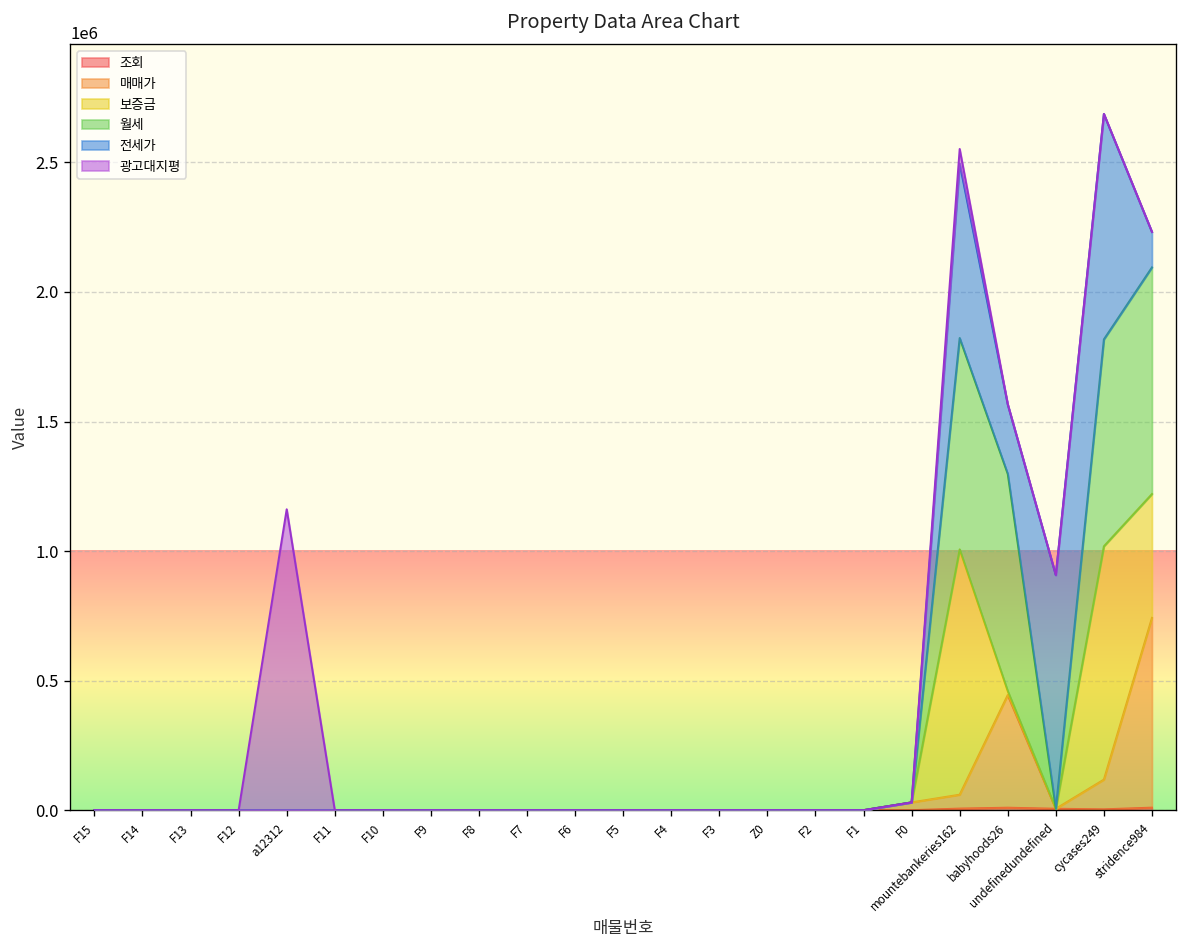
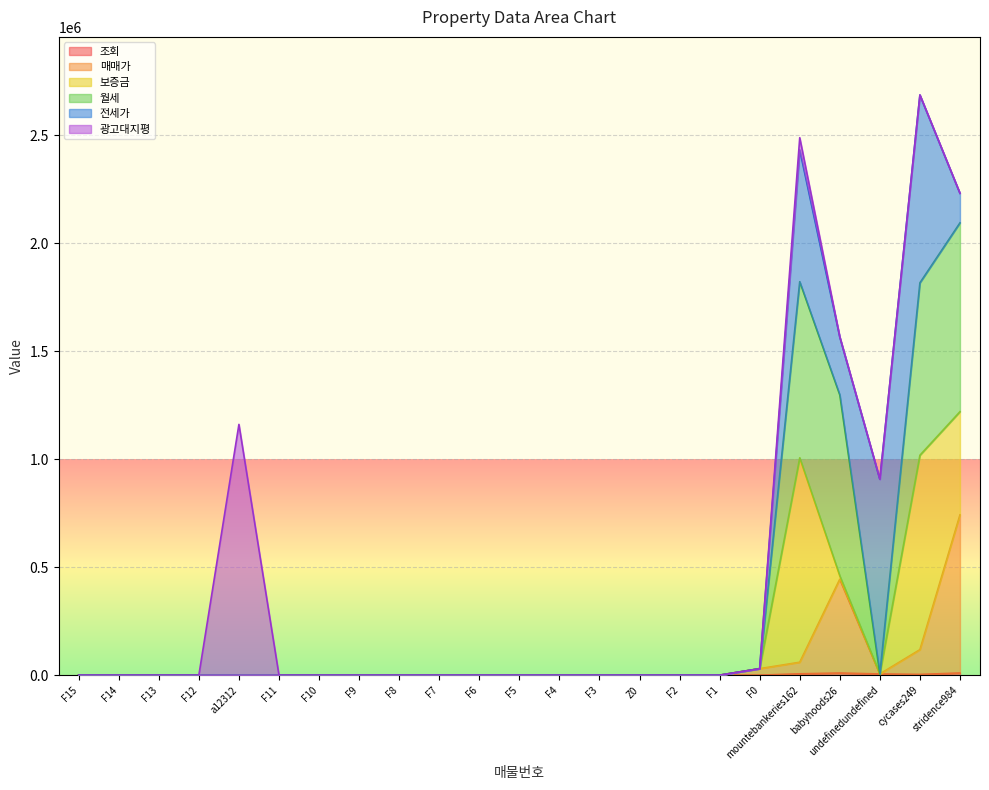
전세가, mountebankeries162: 670000 -> 610000
